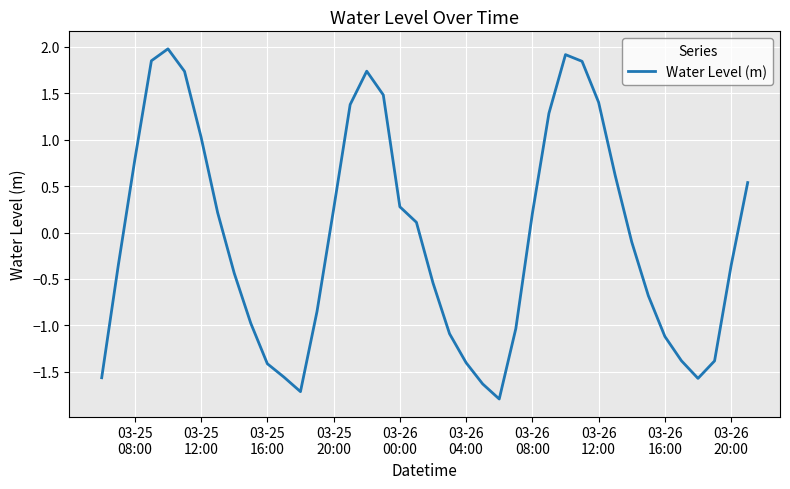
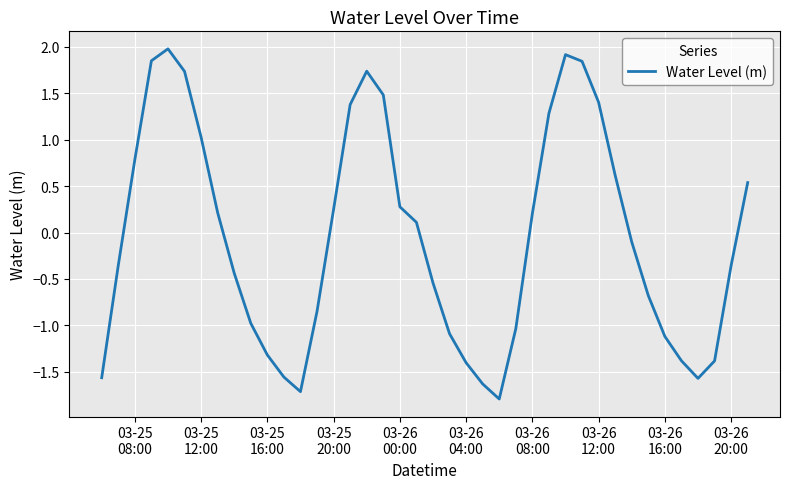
03-25 16:00: -1.4 -> -1.3
